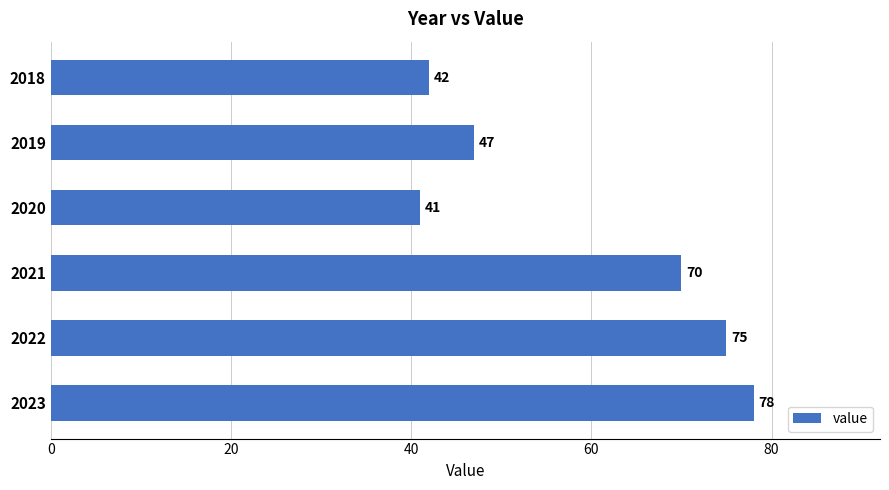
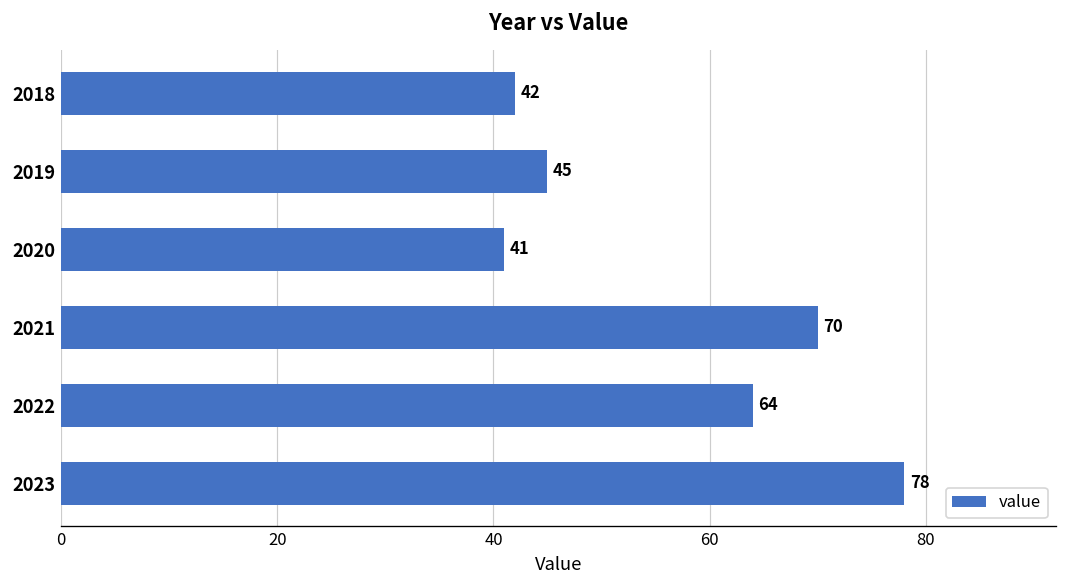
2019: 47 -> 45
2022: 75 -> 64
